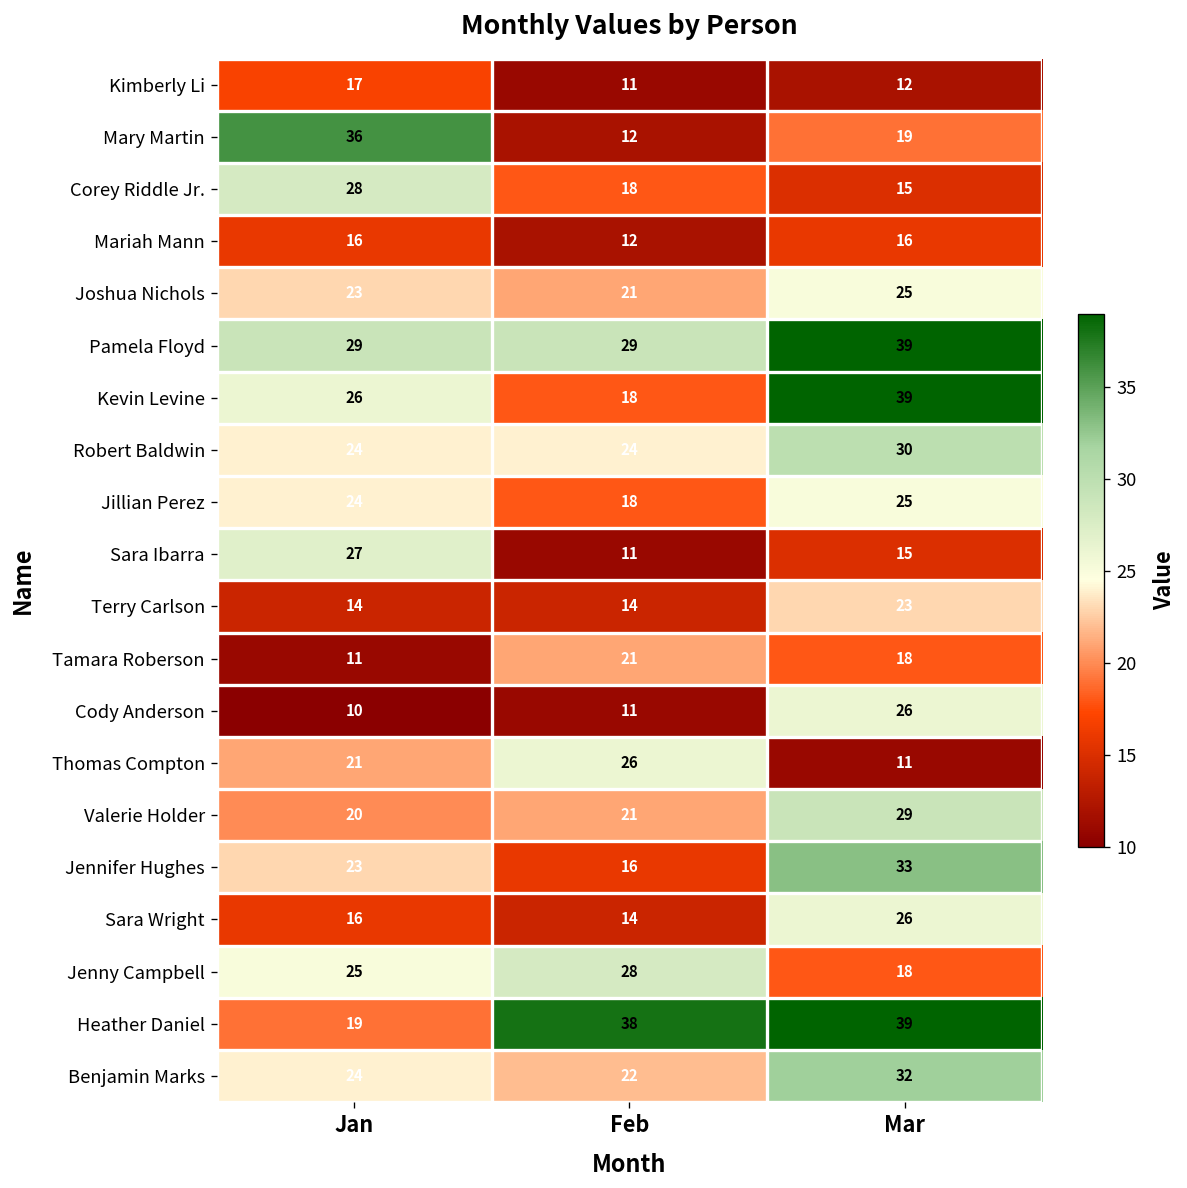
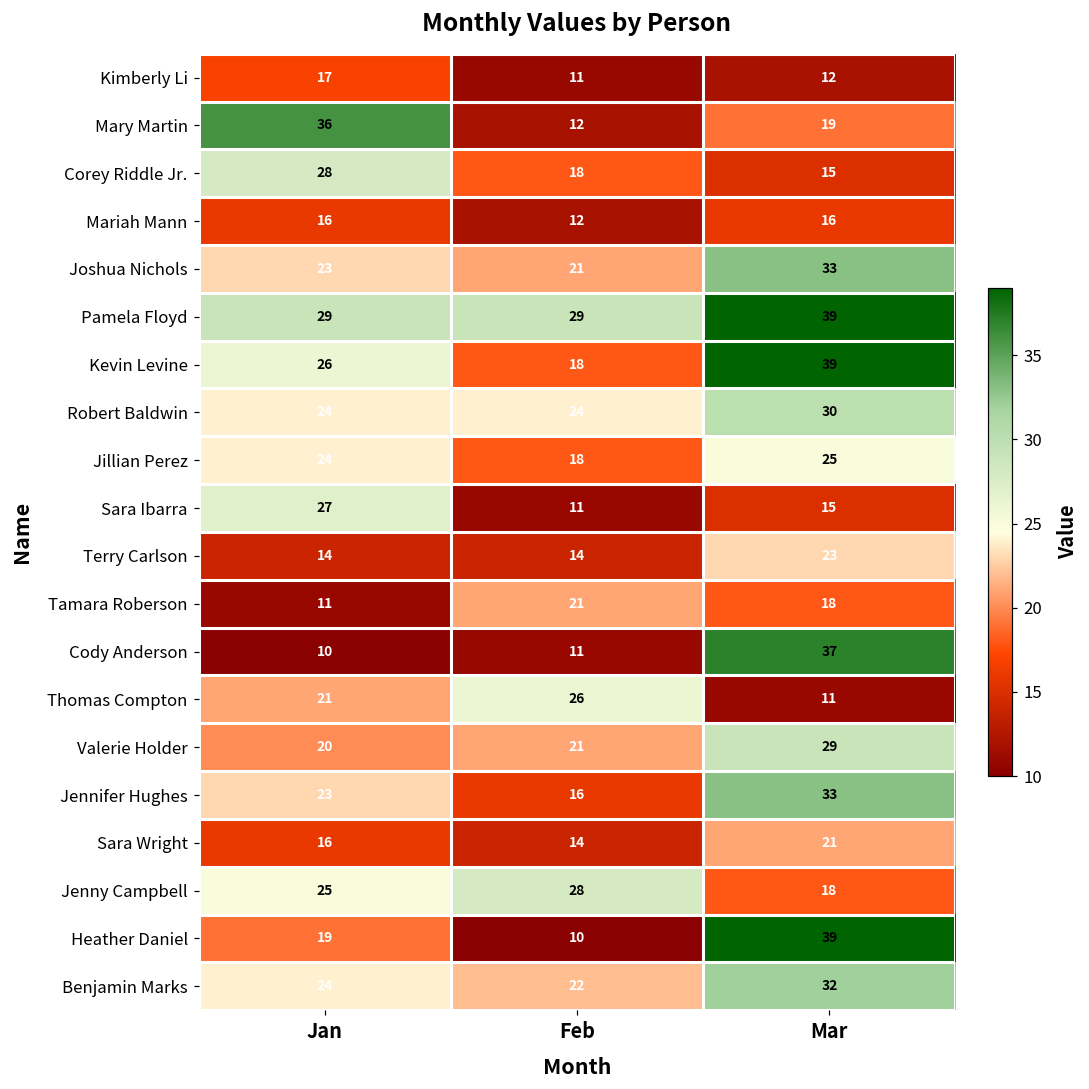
Joshua Nichols, Mar: 25 -> 33
Cody Anderson, Mar: 26 -> 37
Sara Wright, Mar: 26 -> 21
Heather Daniel, Feb: 38 -> 10
